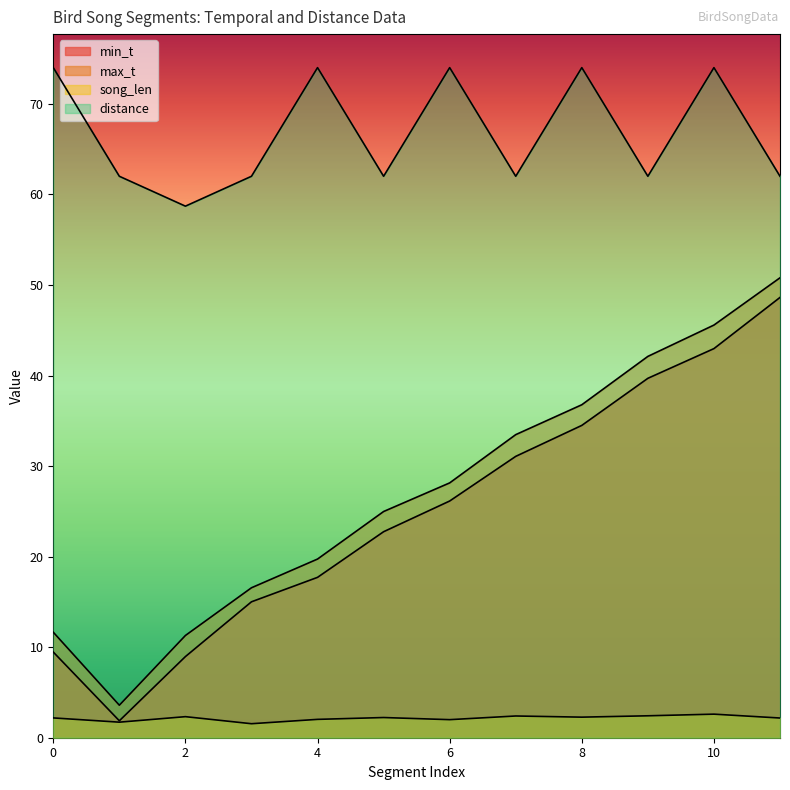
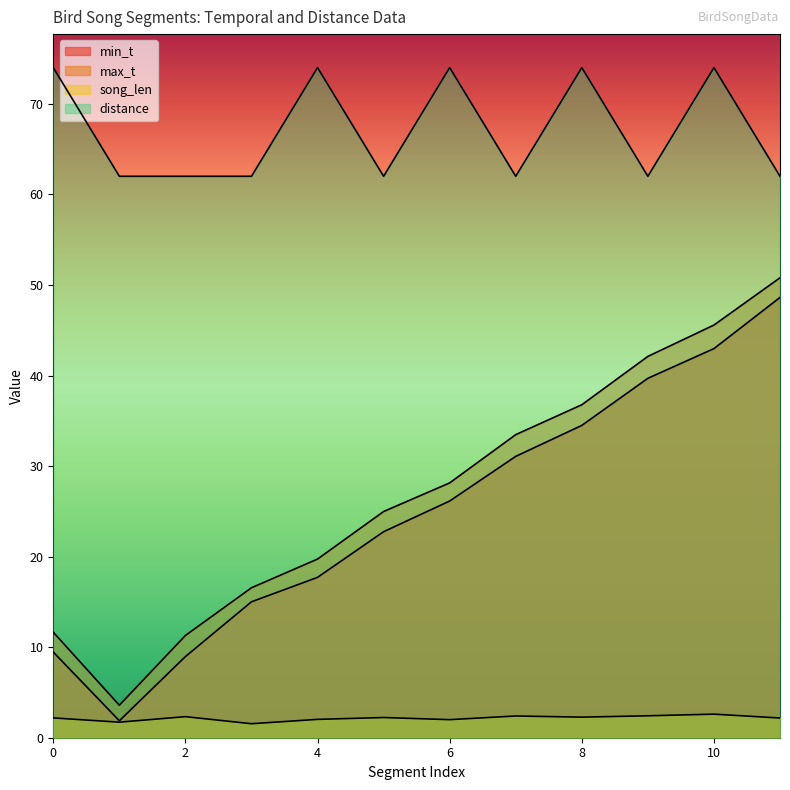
distance, 2: 59 -> 62
